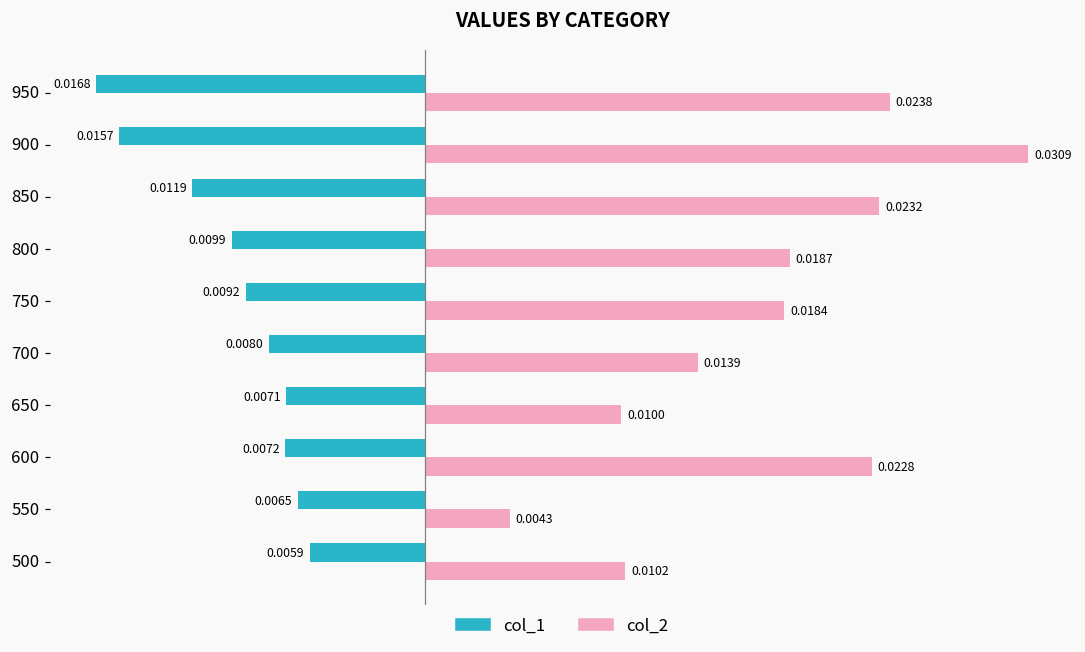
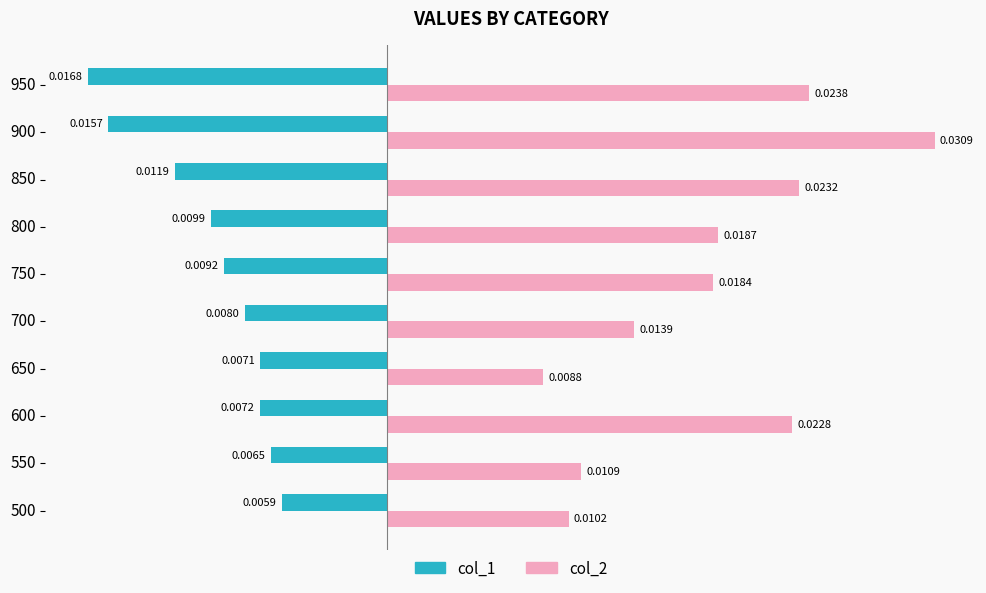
col_2, 650: 0.0100 -> 0.0088
col_2, 550: 0.0043 -> 0.0109
